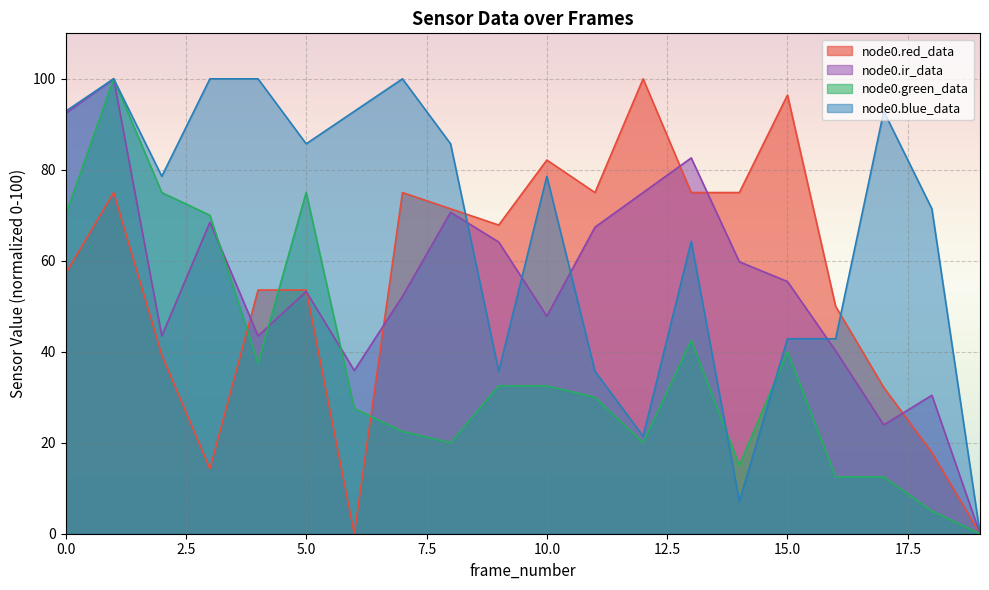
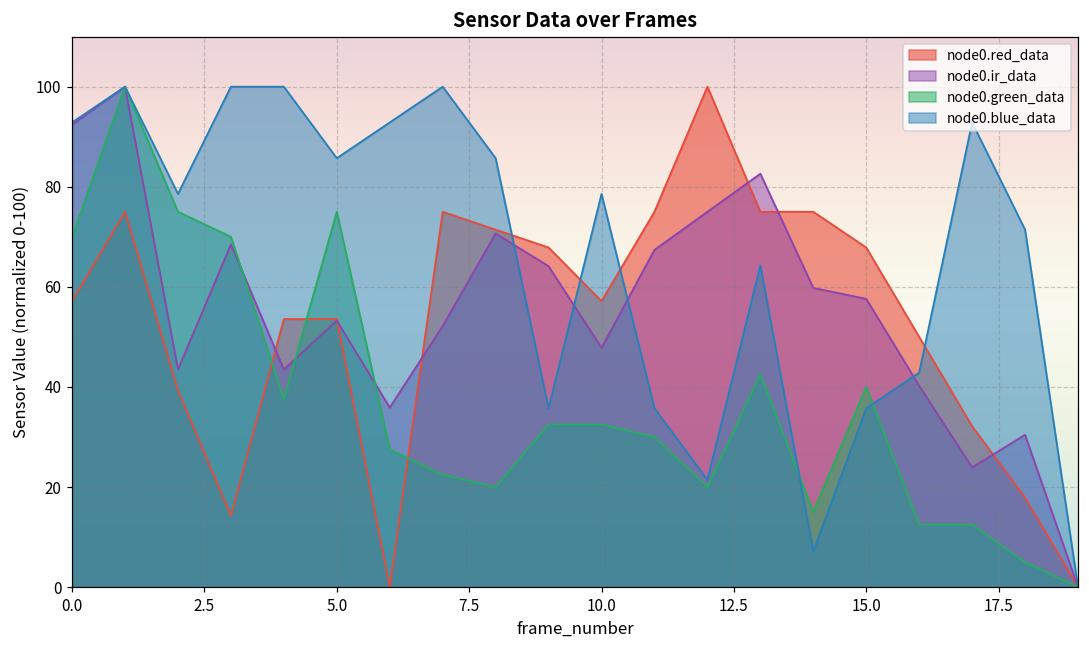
node0.red_data, 10.0: 82 -> 57
node0.red_data, 15.0: 96 -> 68
node0.ir_data, 15.0: 55 -> 58
node0.blue_data, 15.0: 43 -> 36
